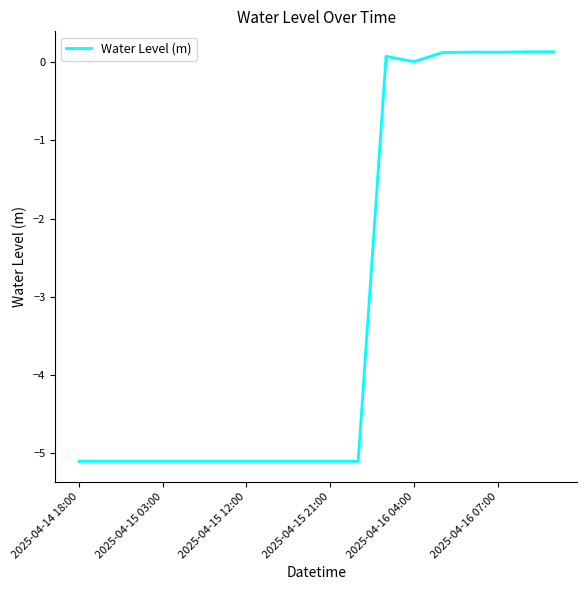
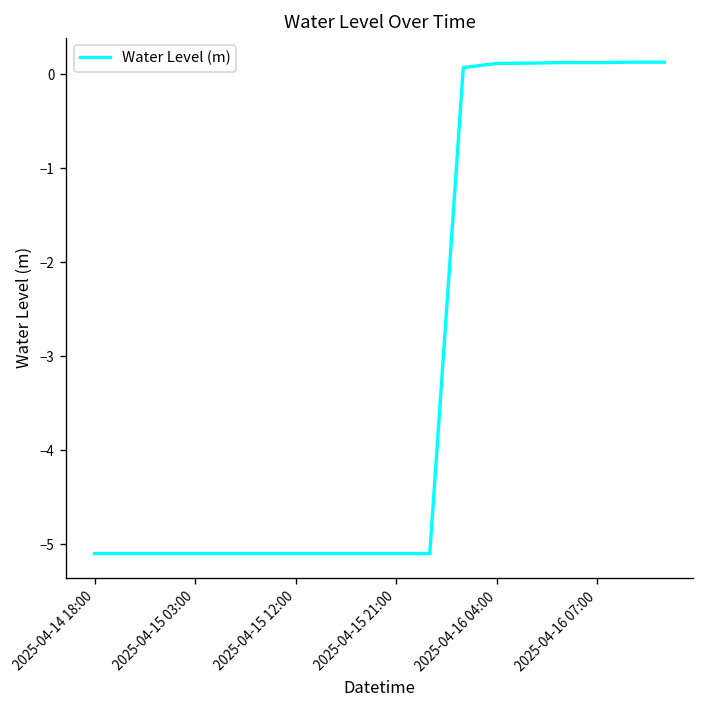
2025-04-16 04:00: 0.0 -> 0.1
